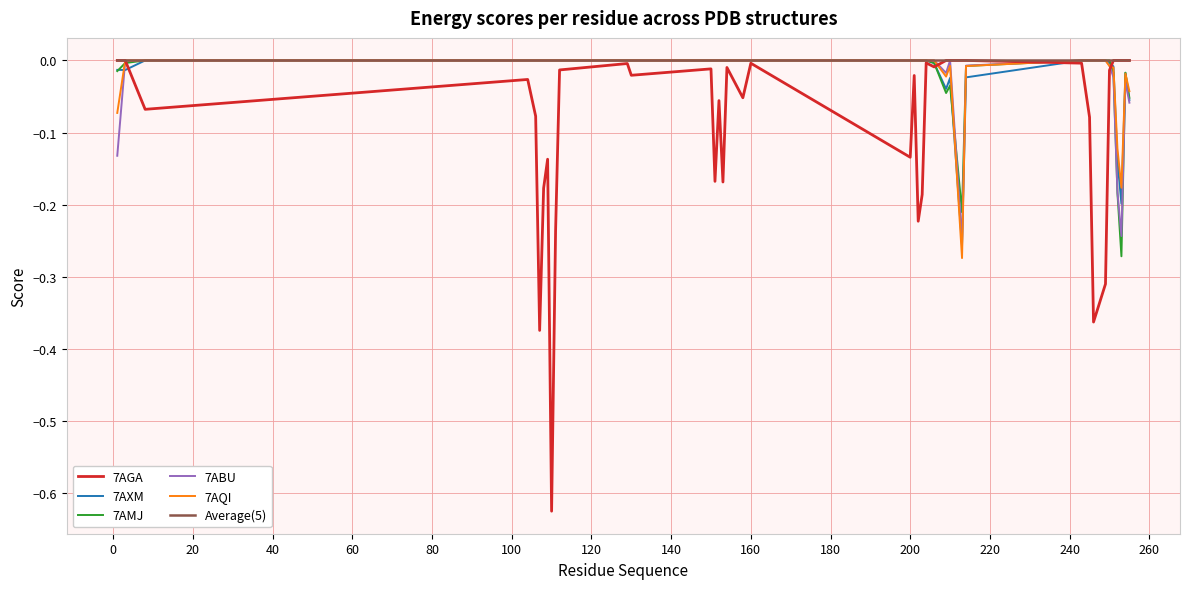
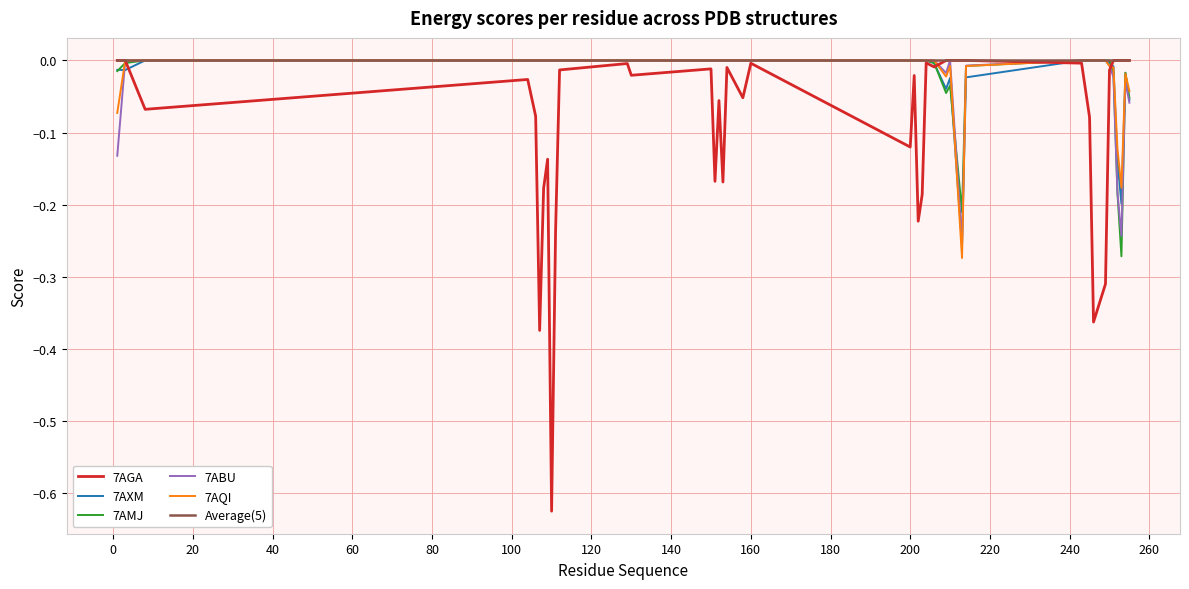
7AGA, 200: -0.13 -> -0.12
